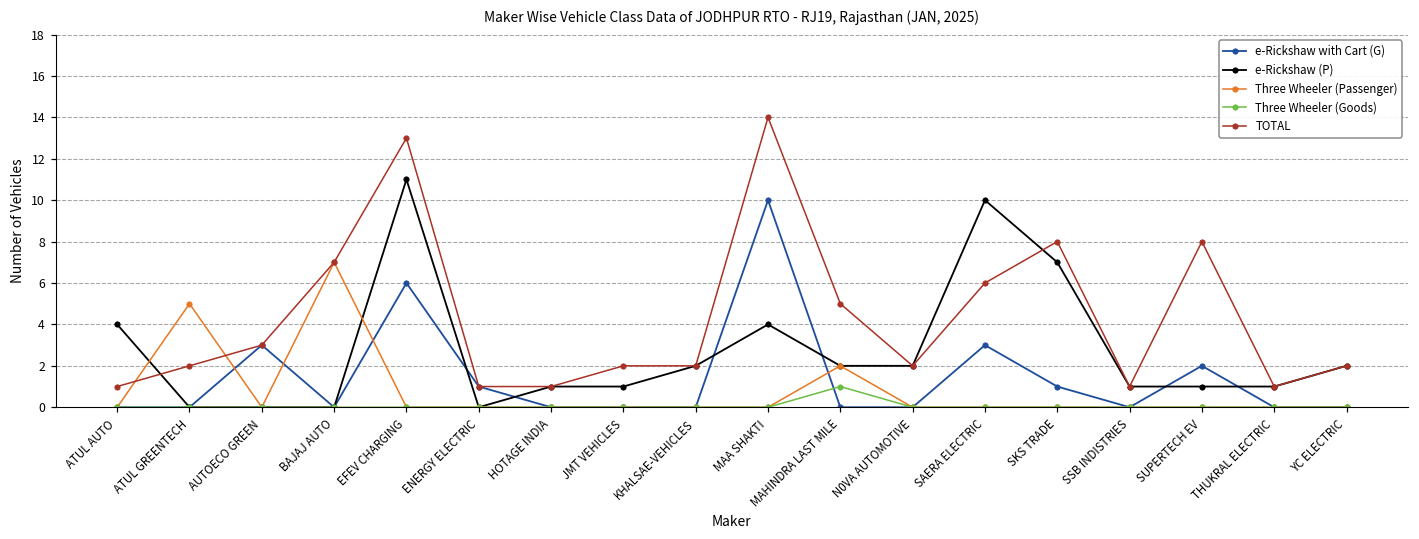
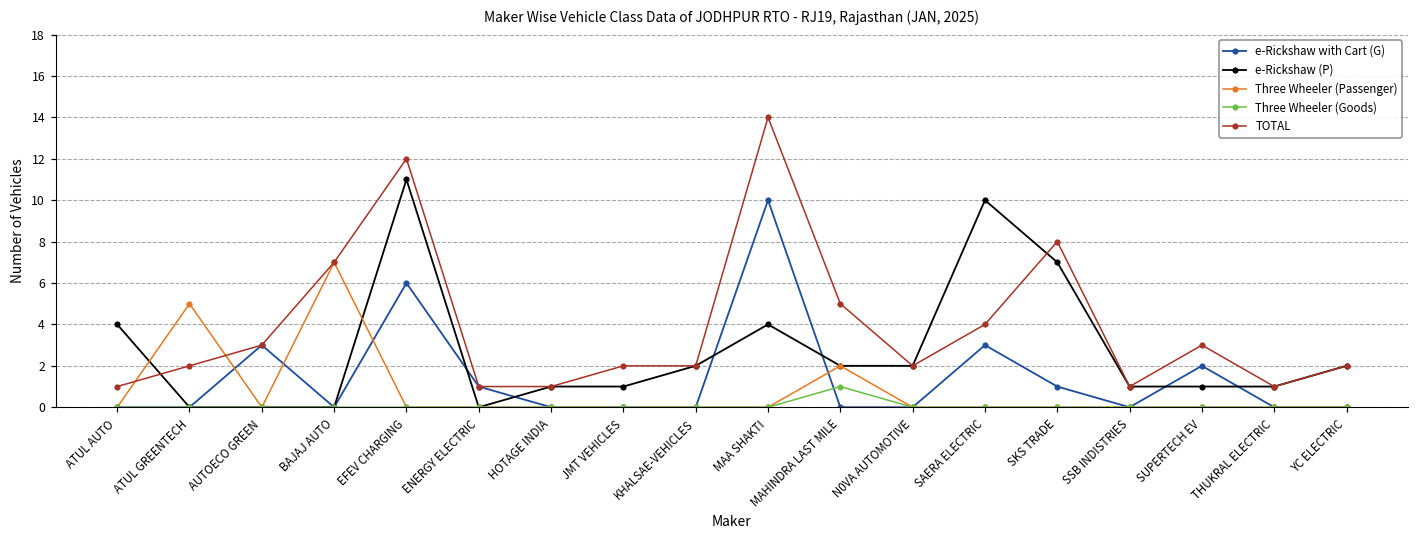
TOTAL, EFEV CHARGING: 13 -> 12
TOTAL, SAERA ELECTRIC: 6 -> 4
TOTAL, SUPERTECH EV: 8 -> 3
